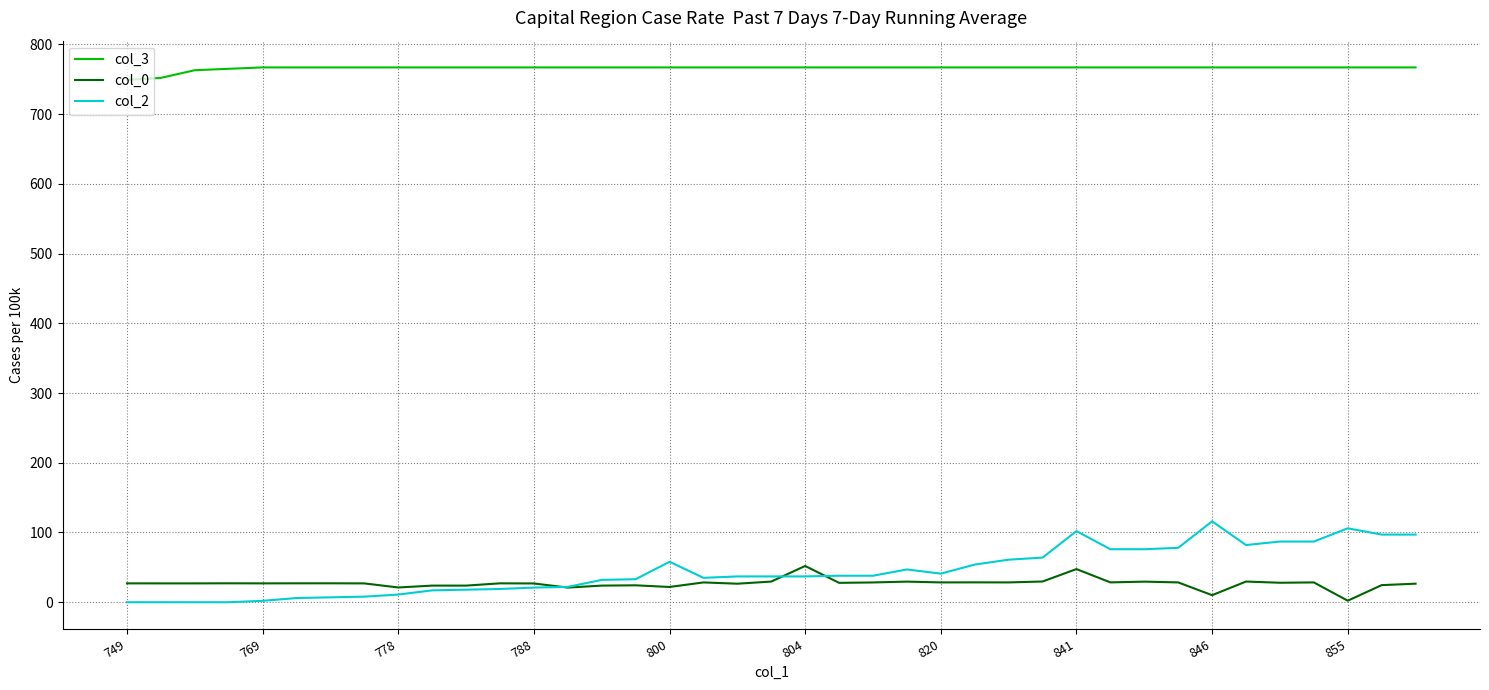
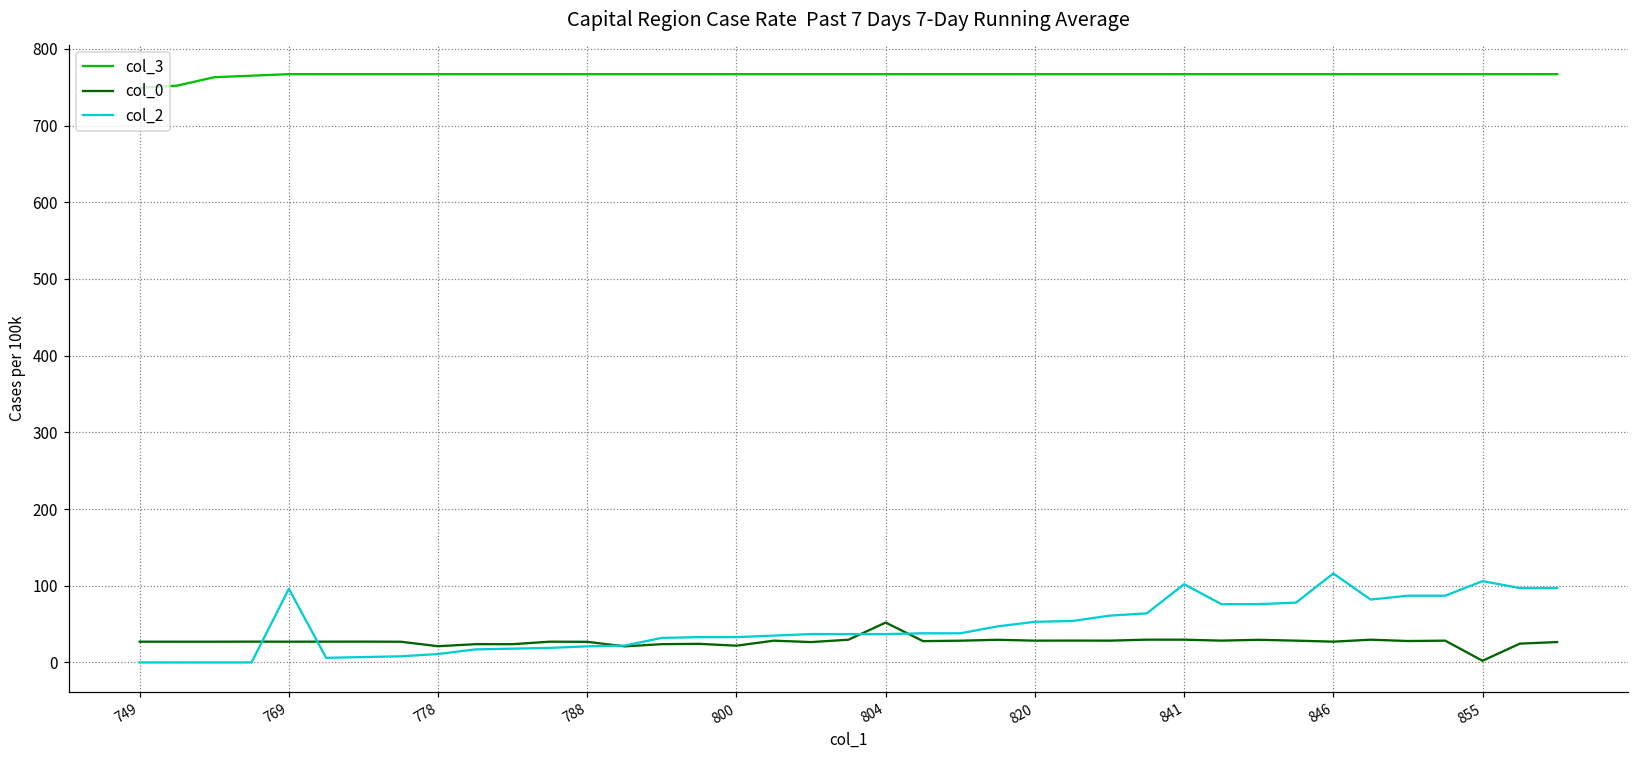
col_2, 769: 0 -> 100
col_2, 800: 60 -> 30
col_2, 820: 40 -> 50
col_0, 841: 50 -> 30
col_0, 846: 10 -> 30
